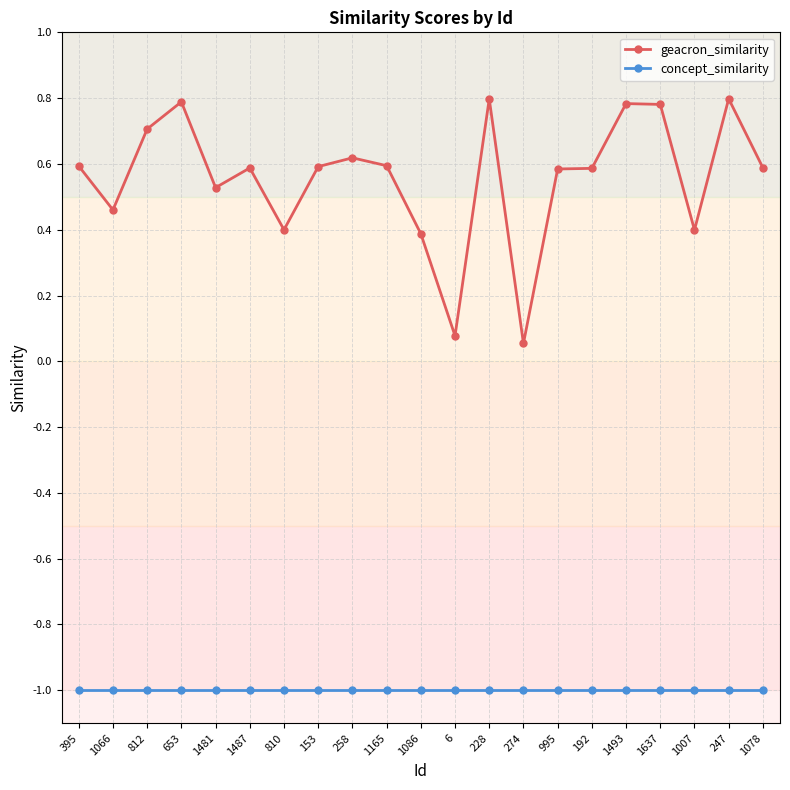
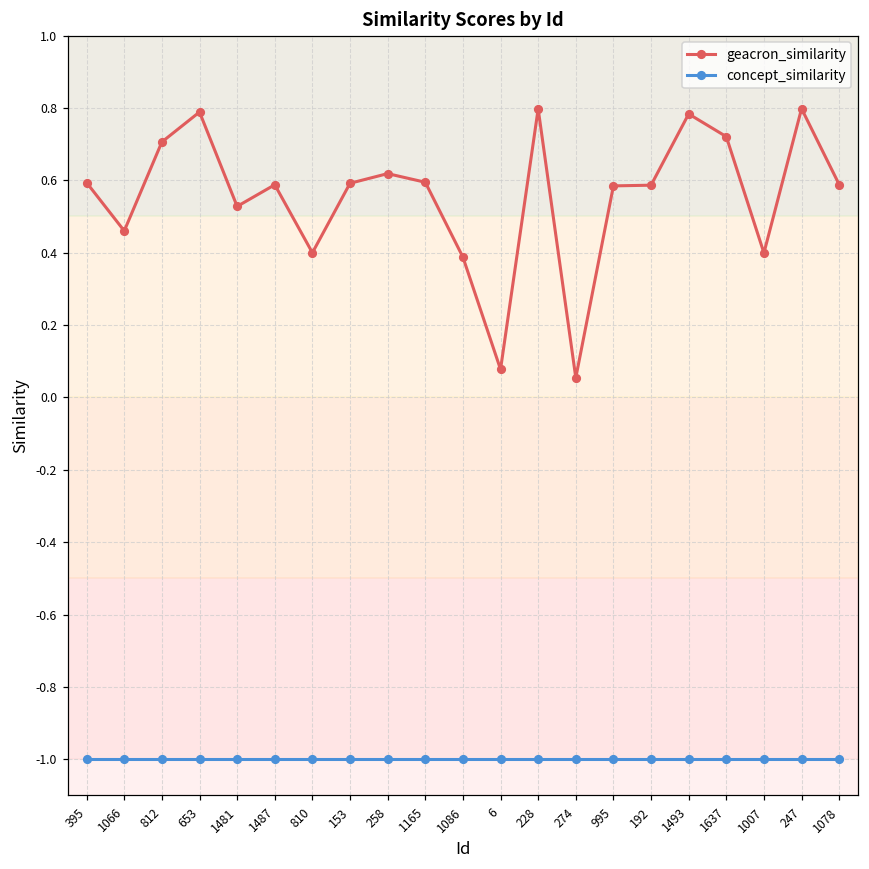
geacron_similarity, 1637: 0.78 -> 0.72
